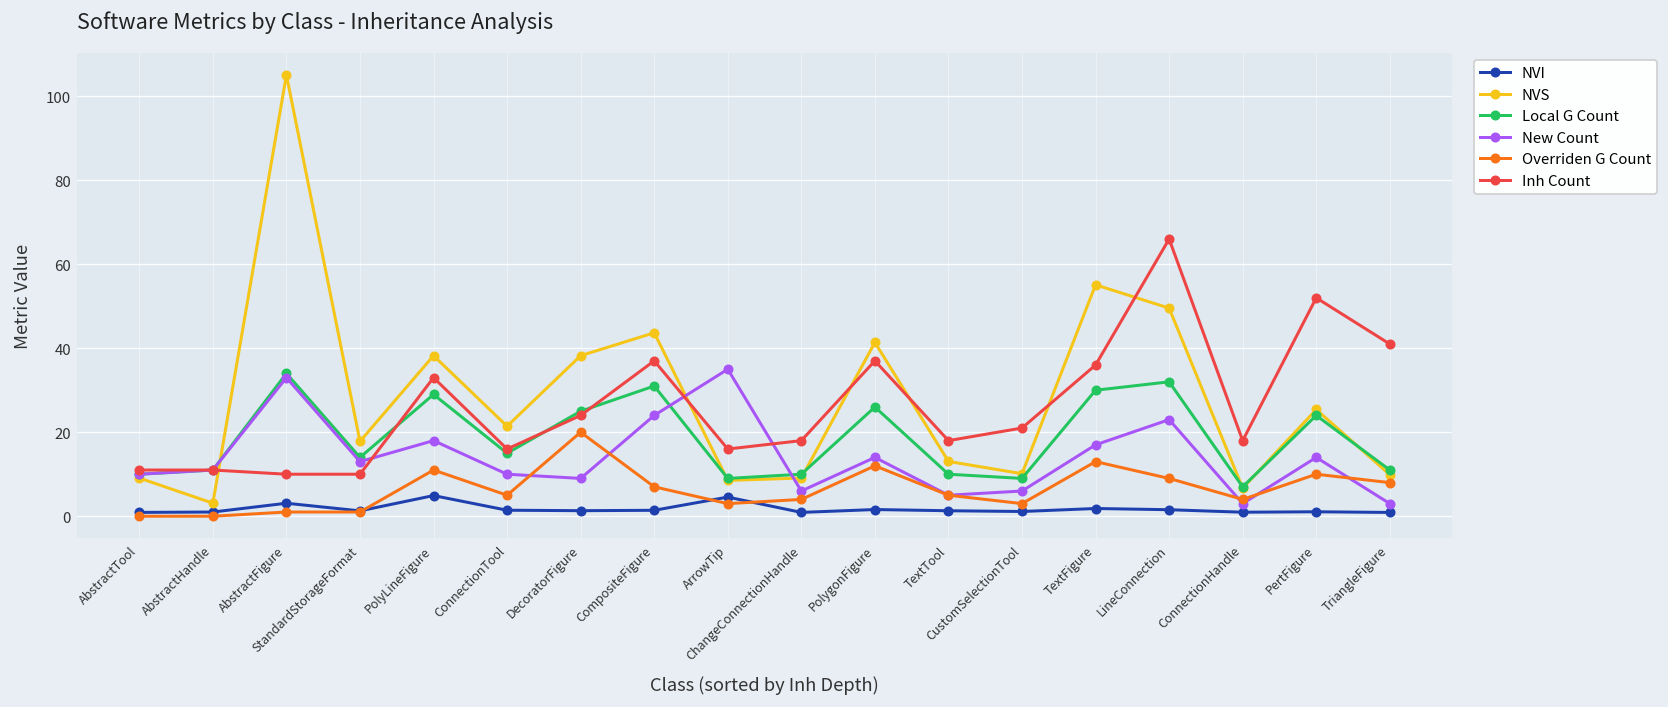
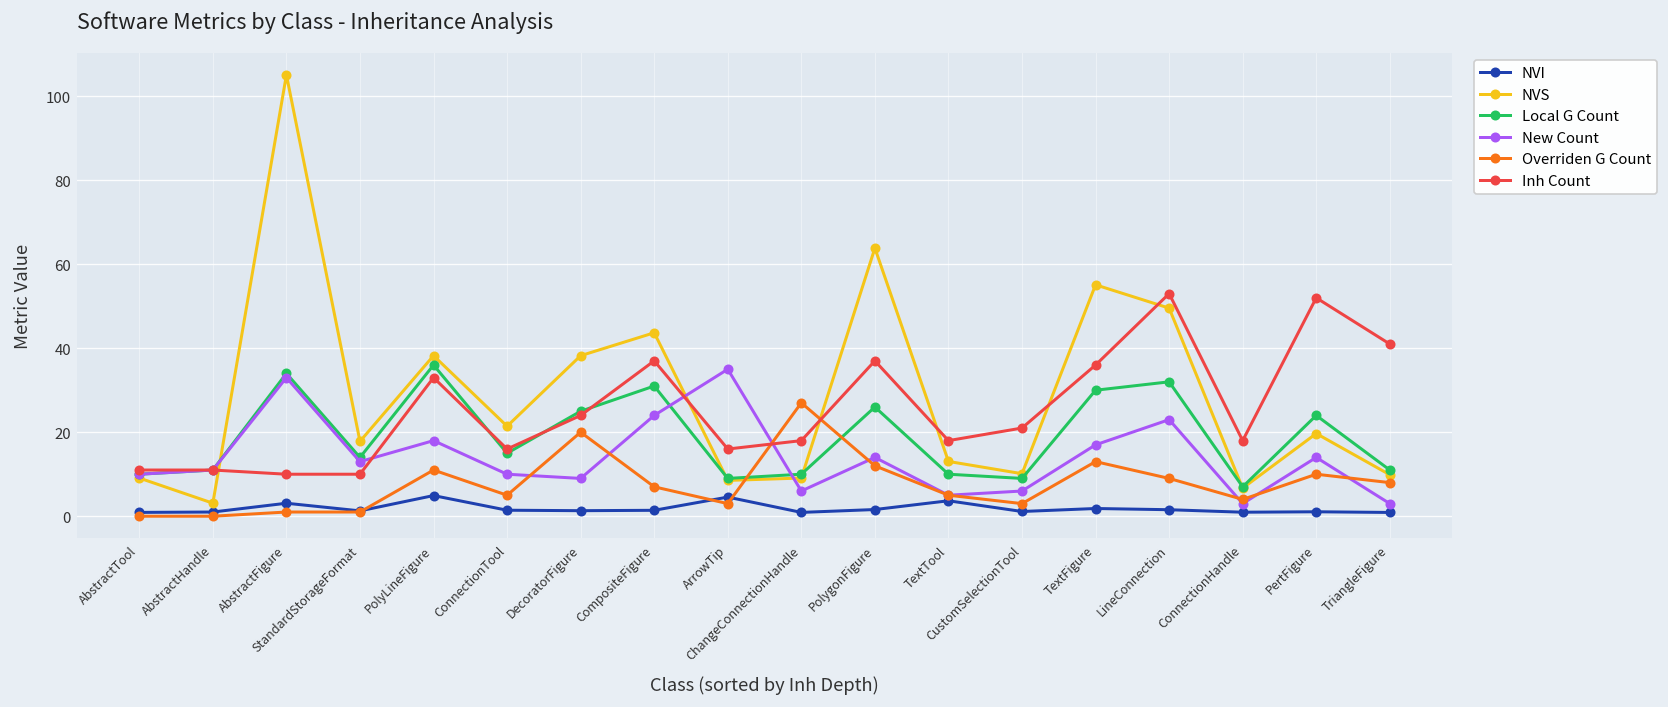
Local G Count, PolyLineFigure: 29 -> 36
Overriden G Count, ChangeConnectionHandle: 4 -> 27
NVS, PolygonFigure: 41 -> 64
NVI, TextTool: 1 -> 4
Inh Count, LineConnection: 66 -> 53
NVS, PertFigure: 25 -> 20
